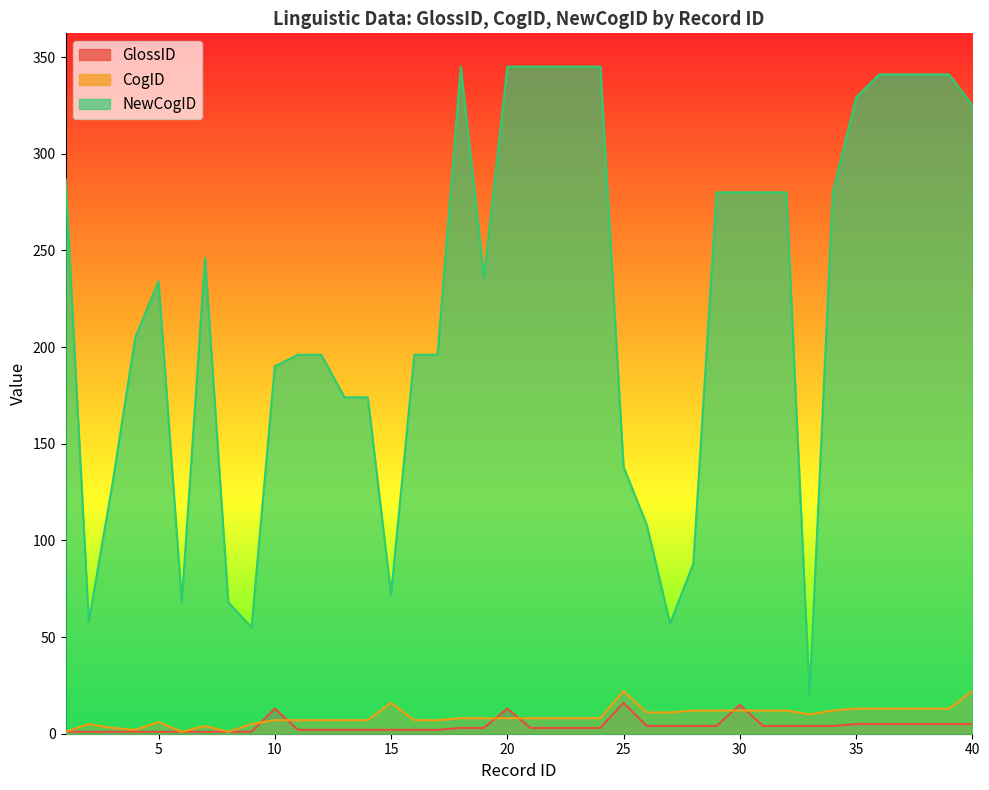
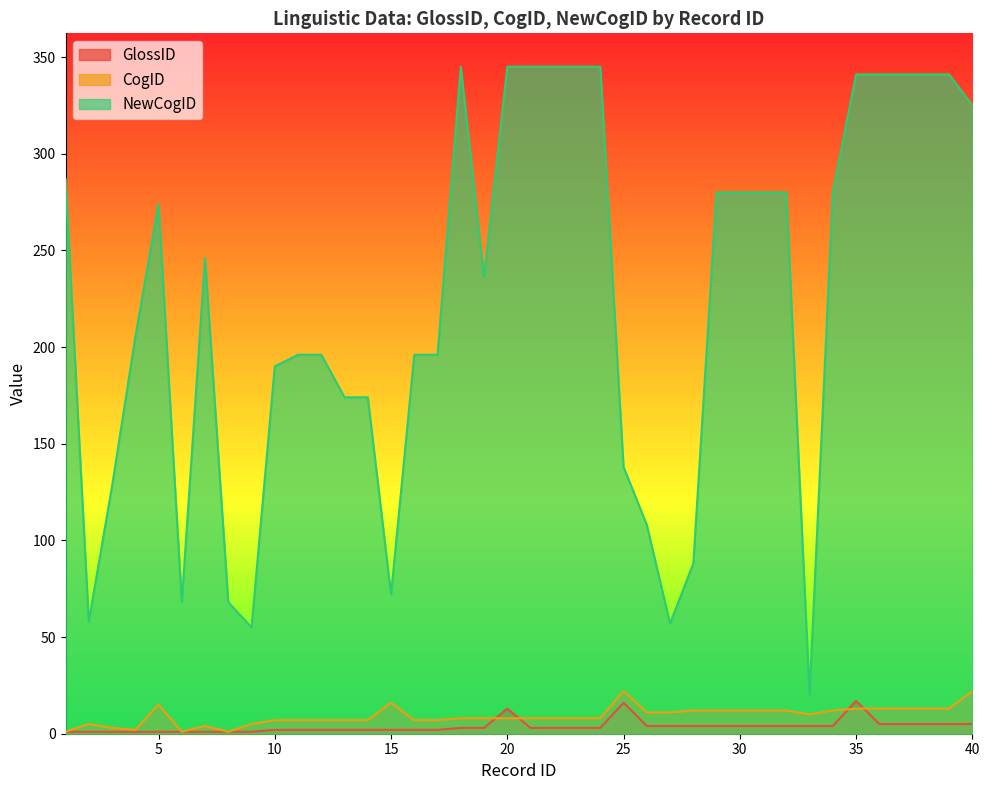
CogID, 5: 6 -> 15
NewCogID, 5: 234 -> 274
GlossID, 10: 13 -> 2
GlossID, 30: 15 -> 4
GlossID, 35: 5 -> 17
NewCogID, 35: 329 -> 341
